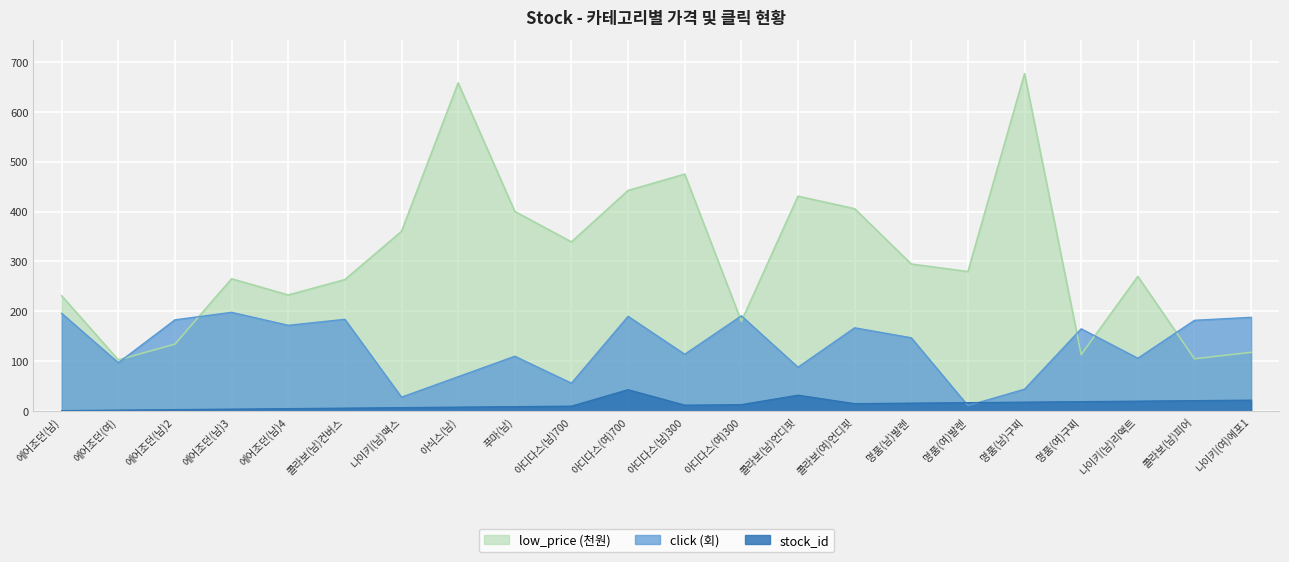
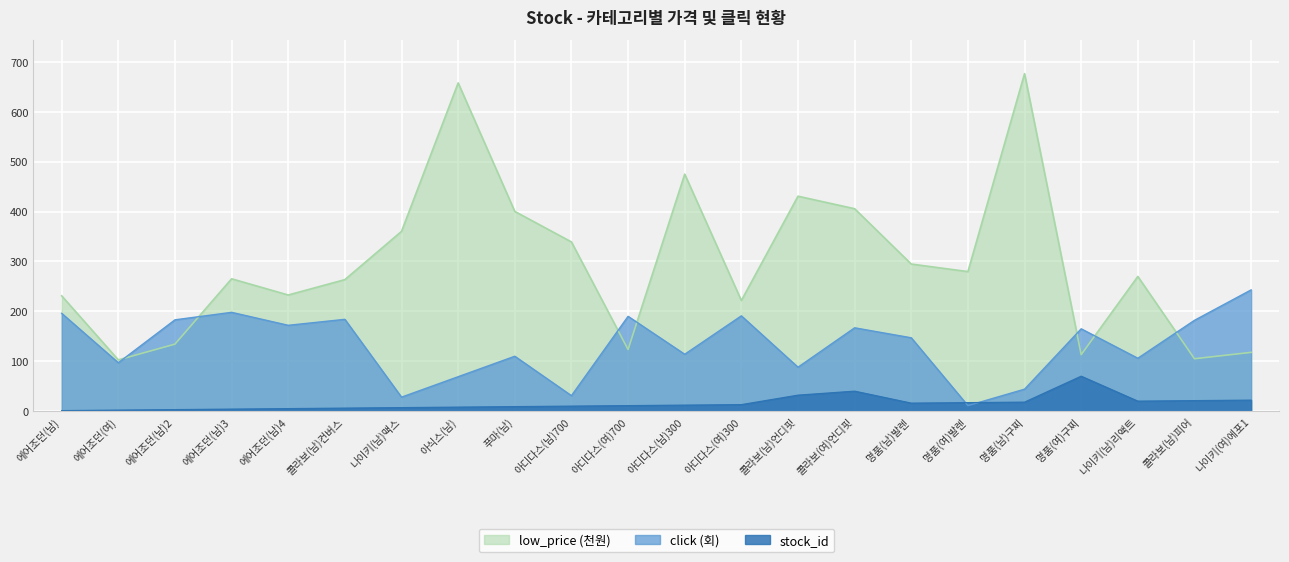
click (회), 아디다스(남)700: 60 -> 30
low_price (천원), 아디다스(여)700: 440 -> 120
stock_id, 아디다스(여)700: 40 -> 10
low_price (천원), 아디다스(여)300: 180 -> 220
stock_id, 콜라보(여)언디핏: 20 -> 40
stock_id, 명품(여)구찌: 20 -> 70
click (회), 나이키(여)에포1: 190 -> 240
